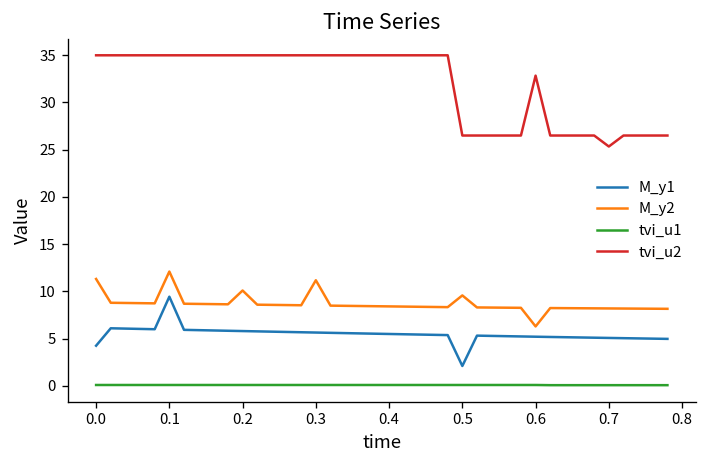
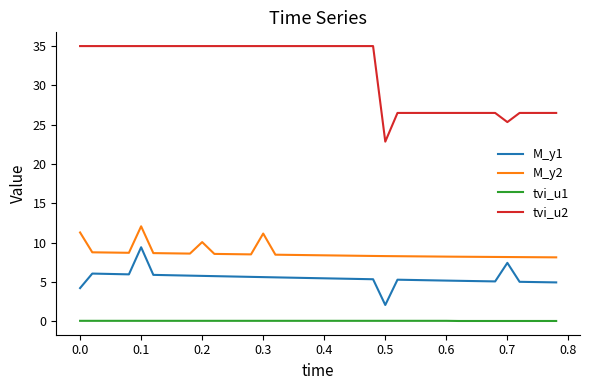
M_y2, 0.5: 10 -> 8
tvi_u2, 0.5: 27 -> 23
M_y2, 0.6: 6 -> 8
tvi_u2, 0.6: 33 -> 27
M_y1, 0.7: 5 -> 7
